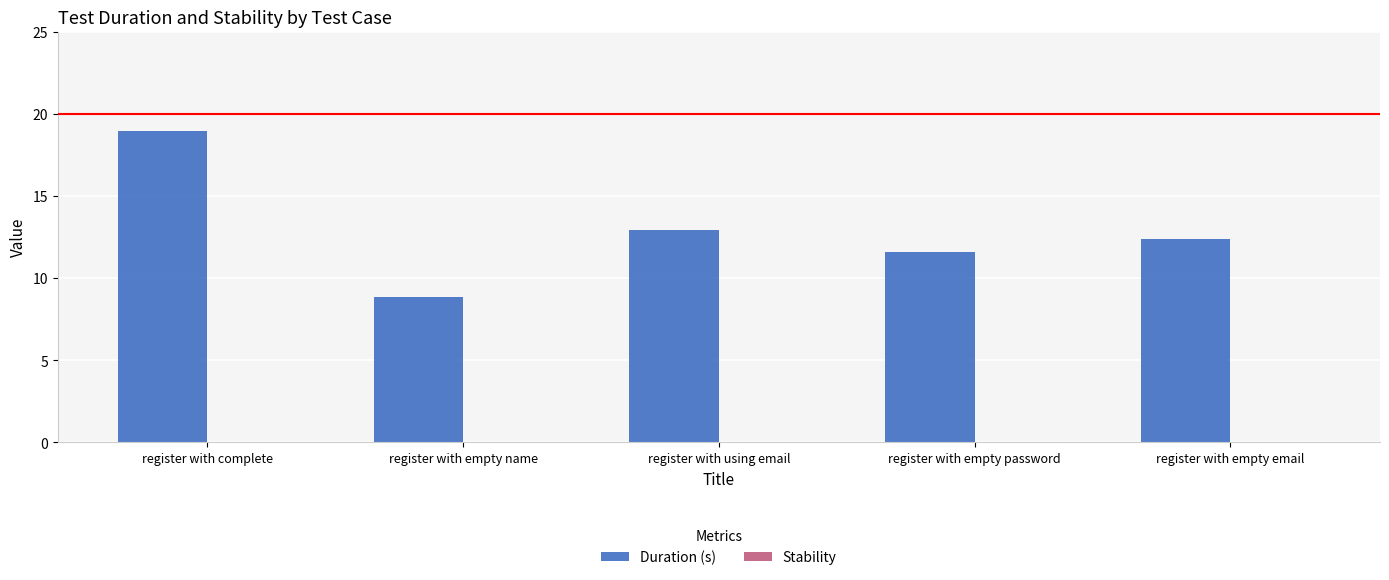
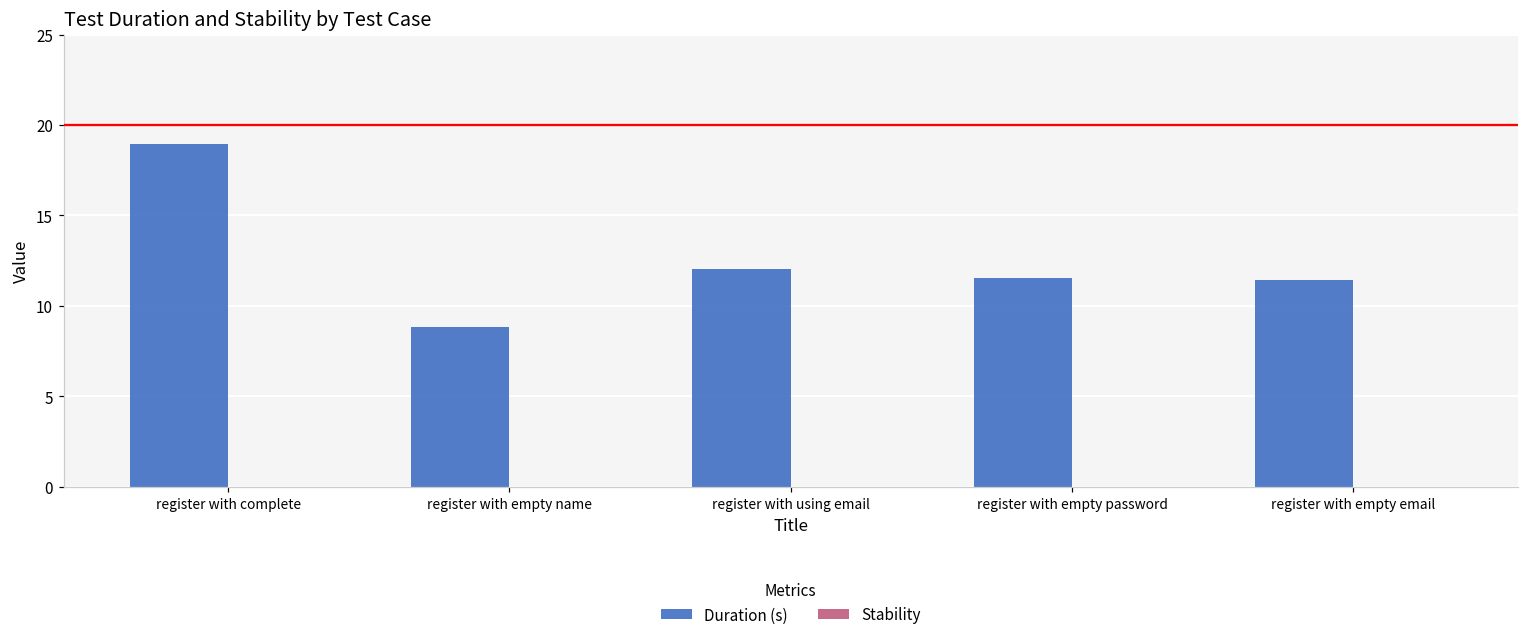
Duration (s), register with using email: 12.9 -> 12.1
Duration (s), register with empty email: 12.4 -> 11.4
